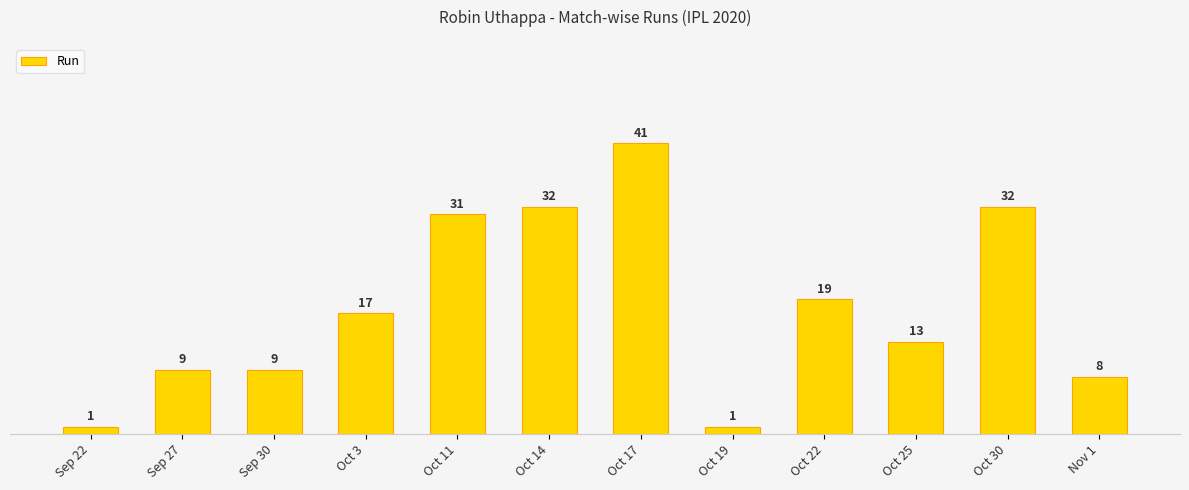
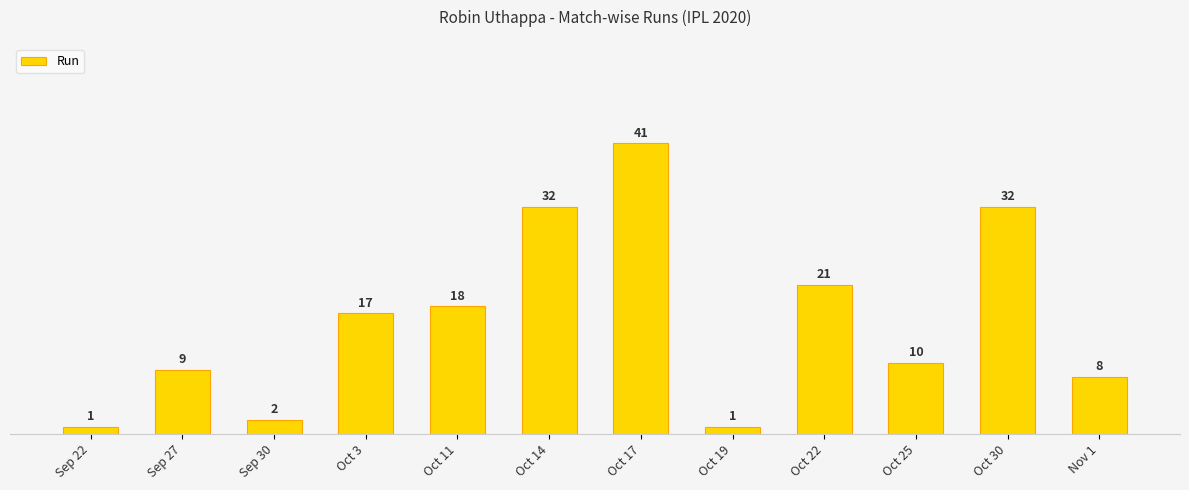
Sep 30: 9 -> 2
Oct 11: 31 -> 18
Oct 22: 19 -> 21
Oct 25: 13 -> 10
